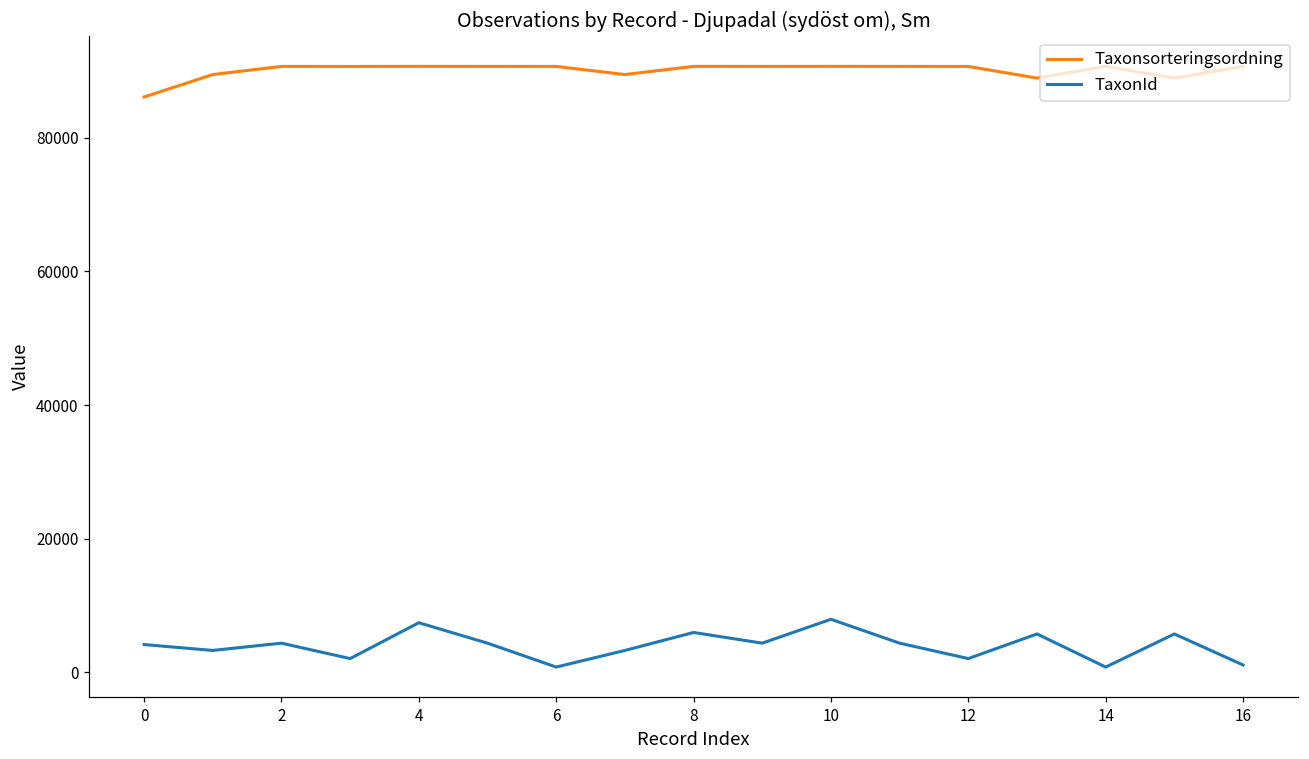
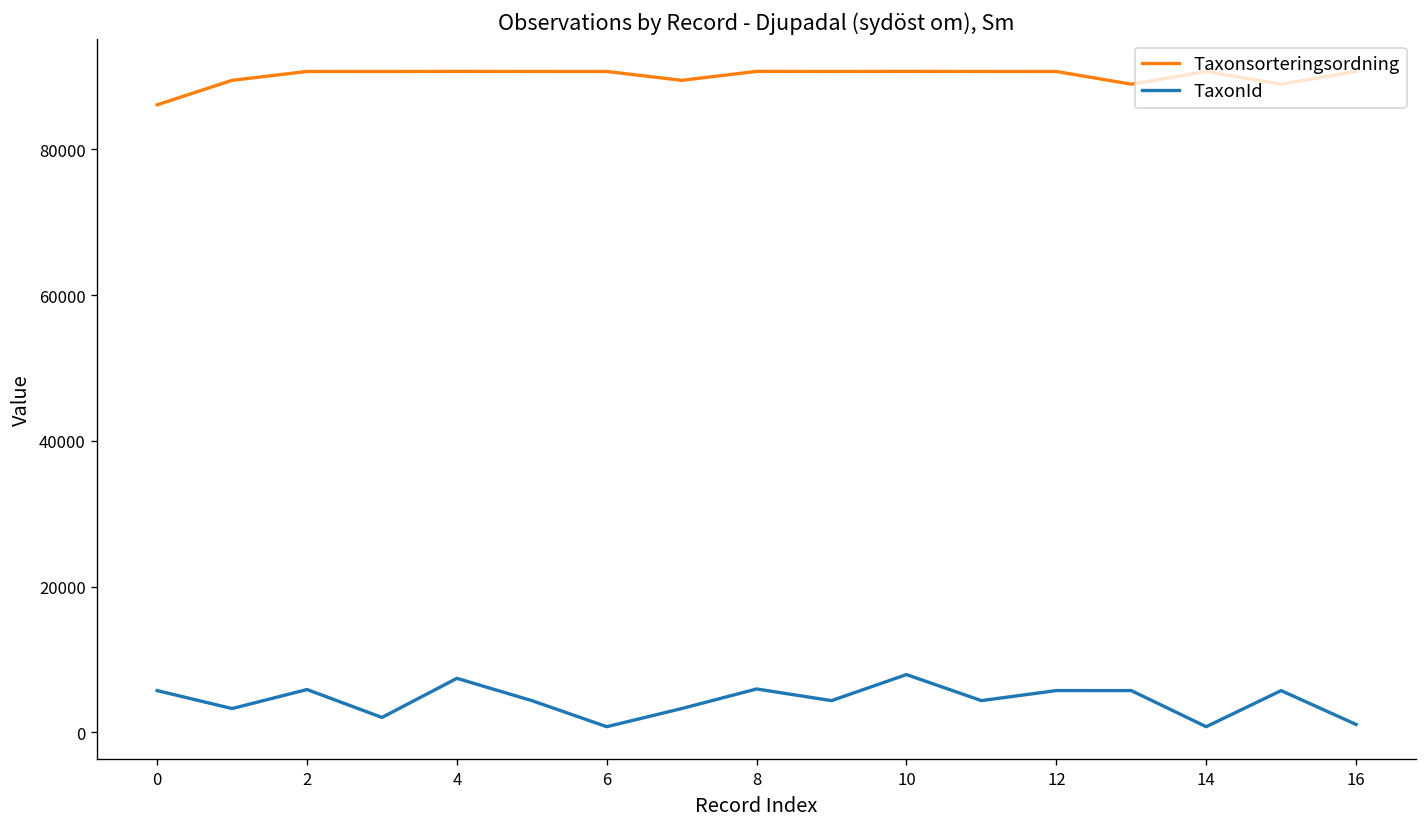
TaxonId, 0: 4000 -> 6000
TaxonId, 2: 4000 -> 6000
TaxonId, 12: 2000 -> 6000
